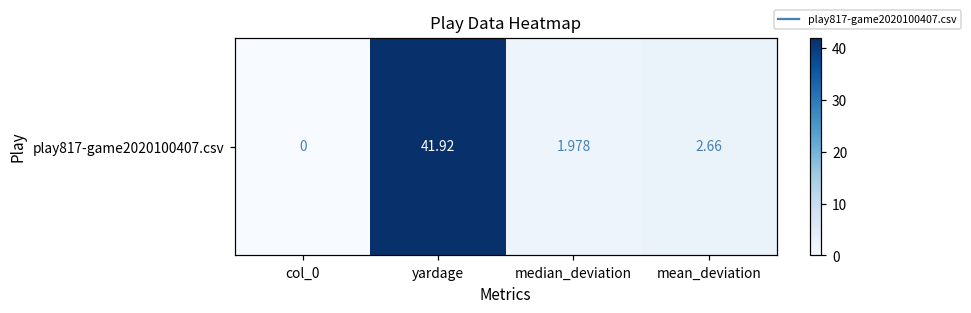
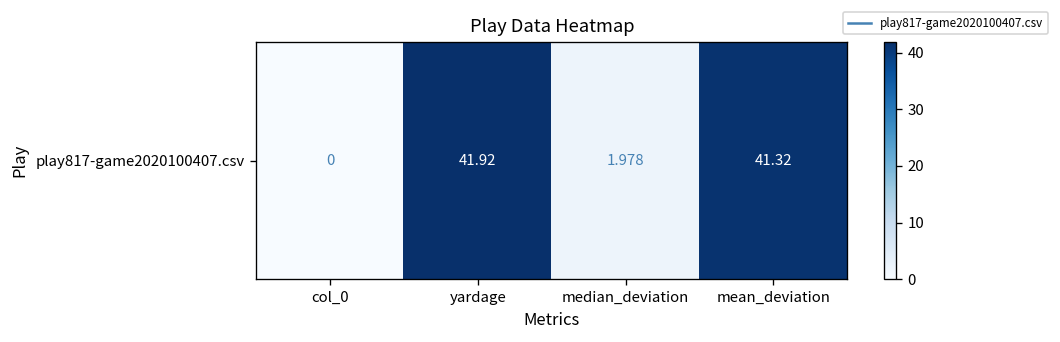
play817-game2020100407.csv, mean_deviation: 2.66 -> 41.32
